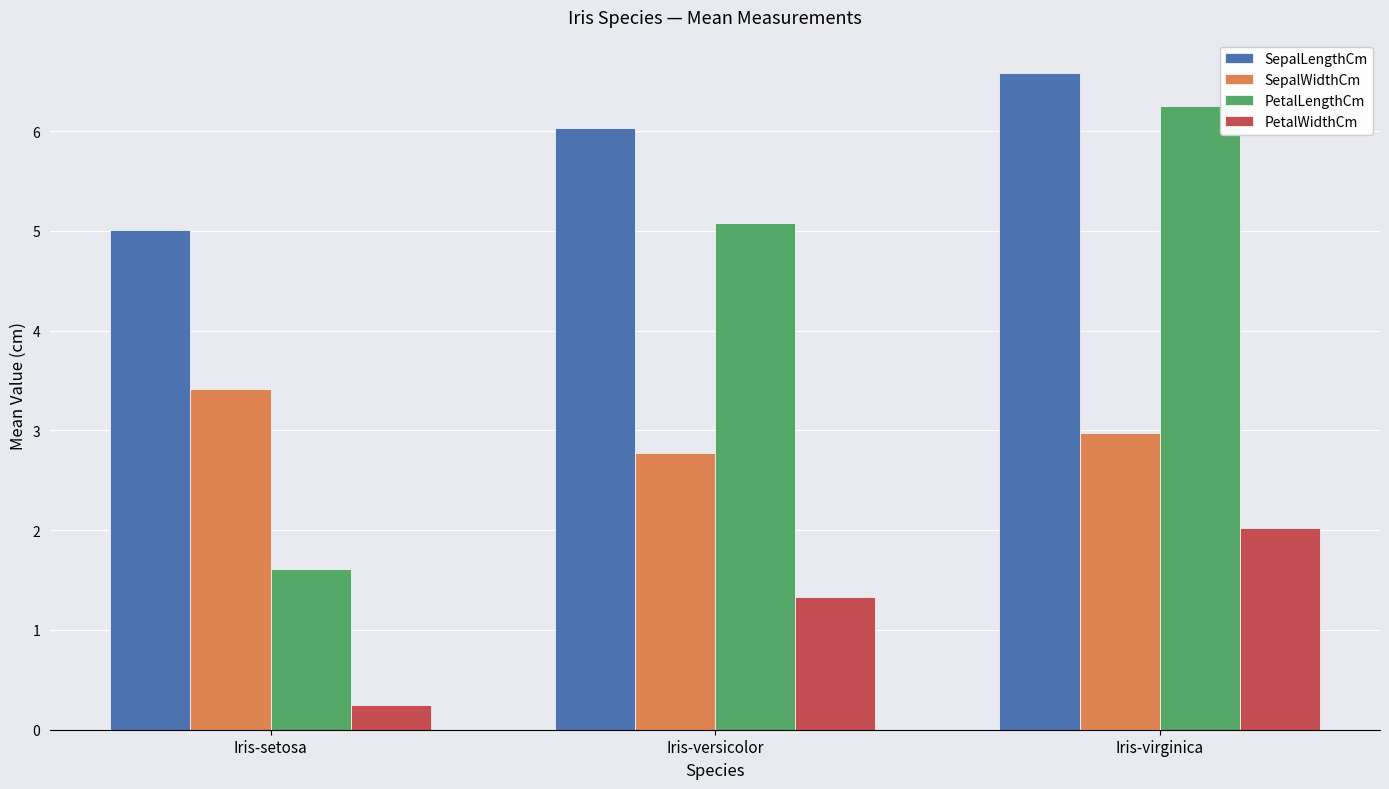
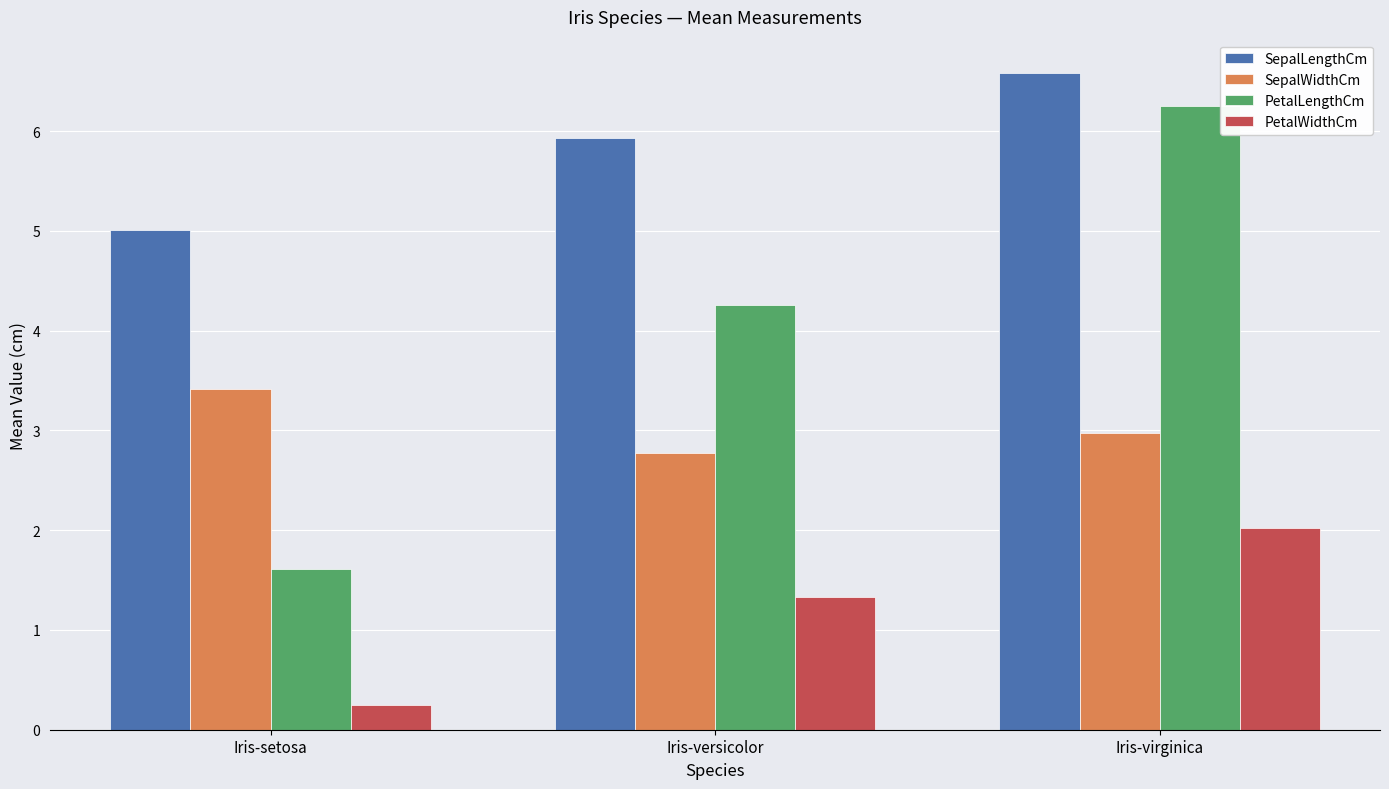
SepalLengthCm, Iris-versicolor: 6.0 -> 5.9
PetalLengthCm, Iris-versicolor: 5.1 -> 4.3
